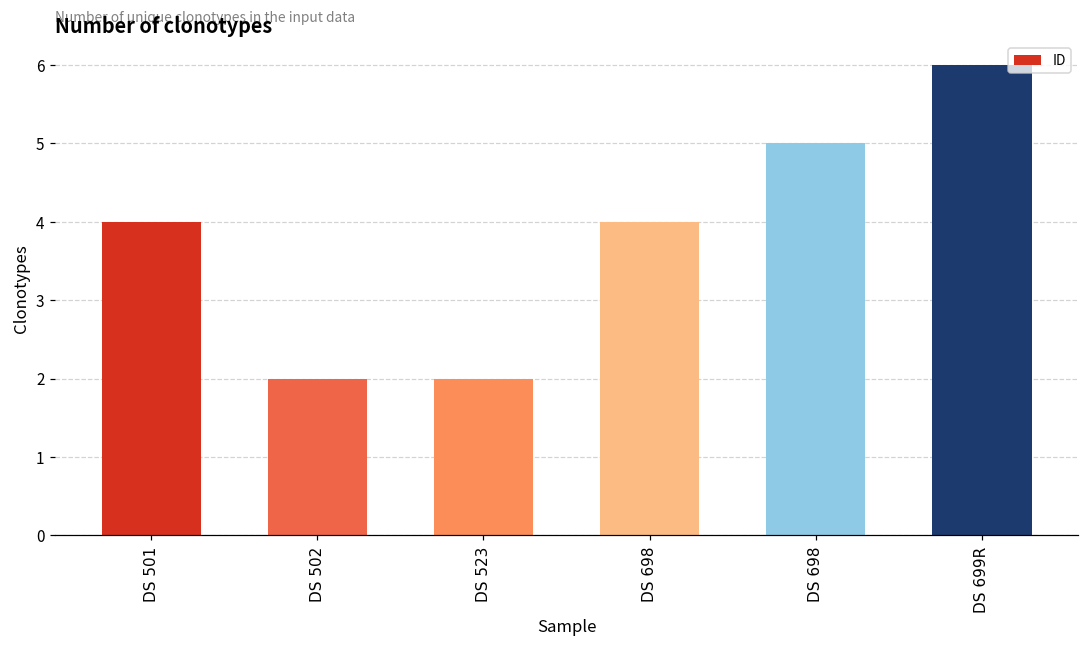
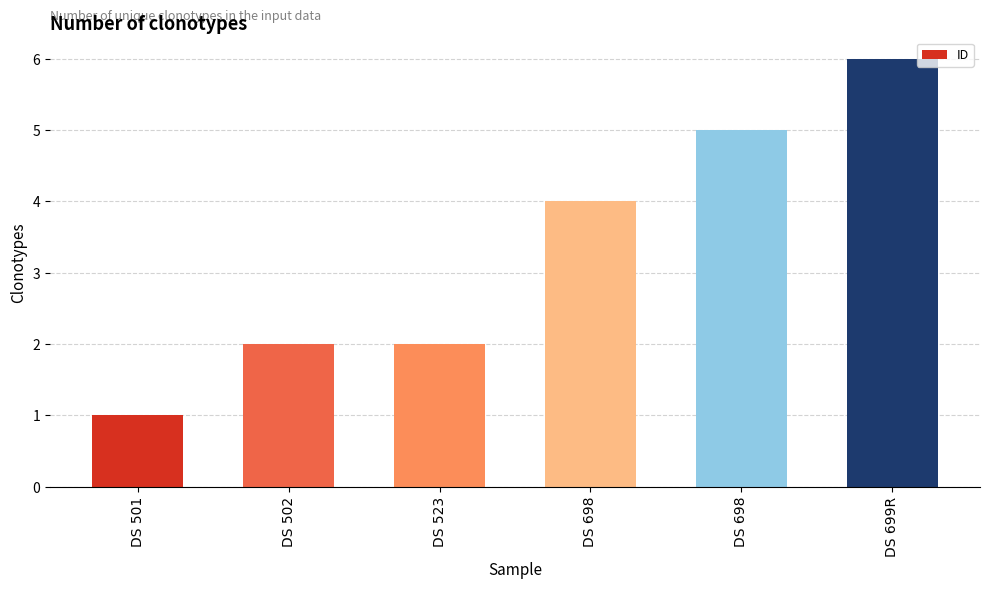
DS 501: 4 -> 1
